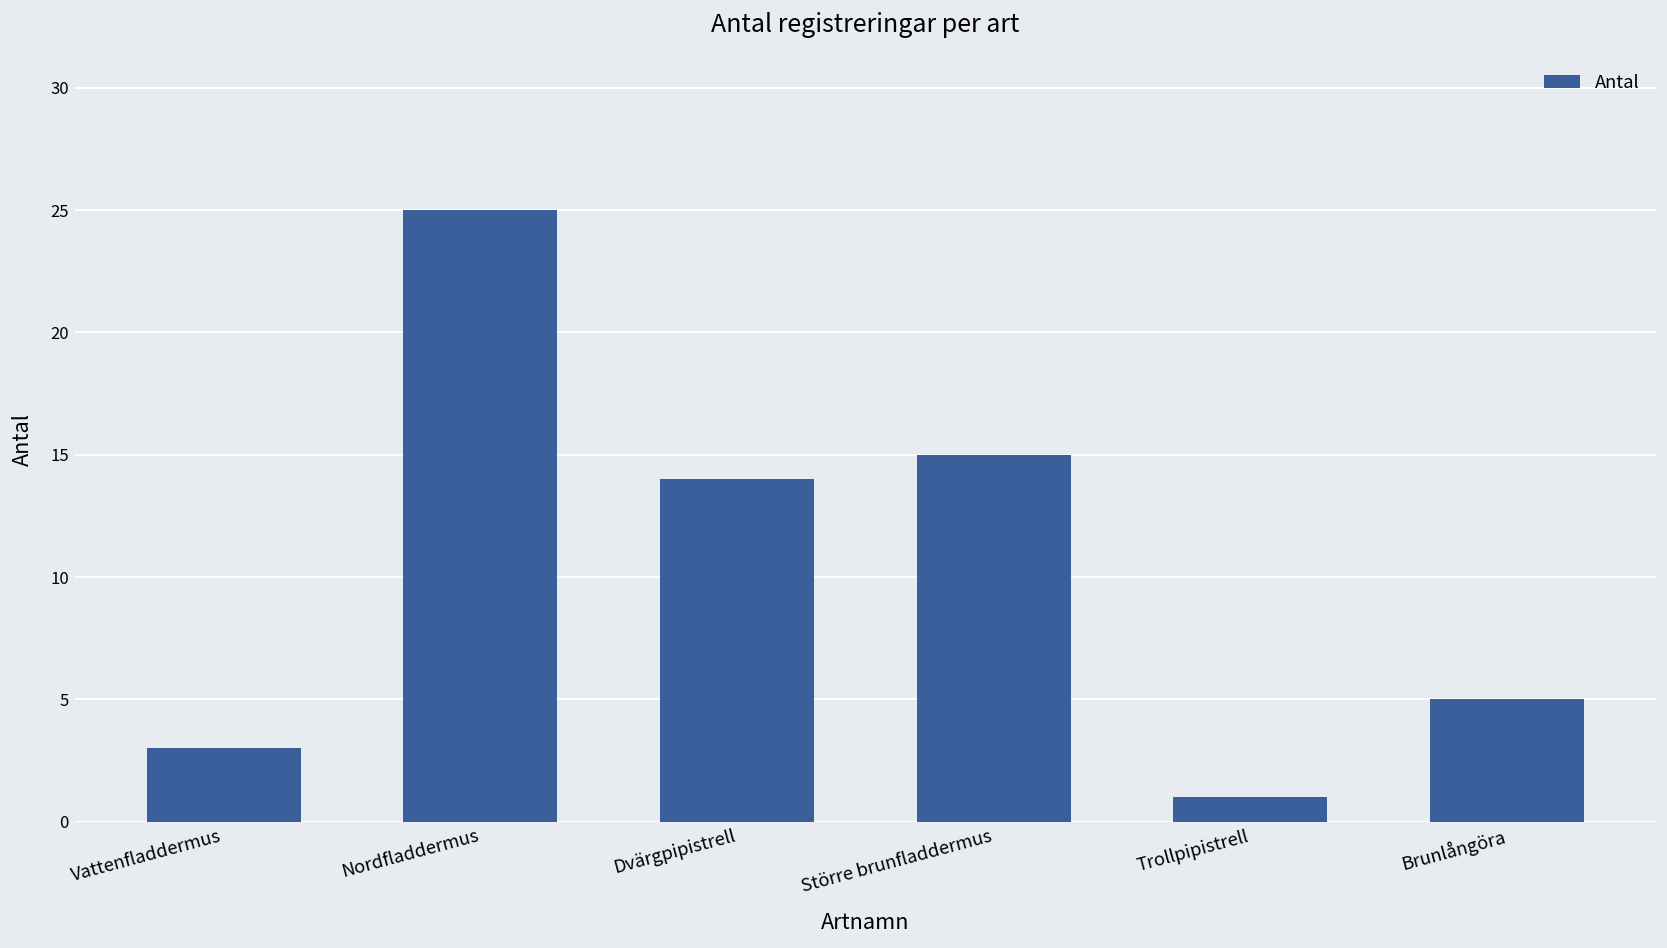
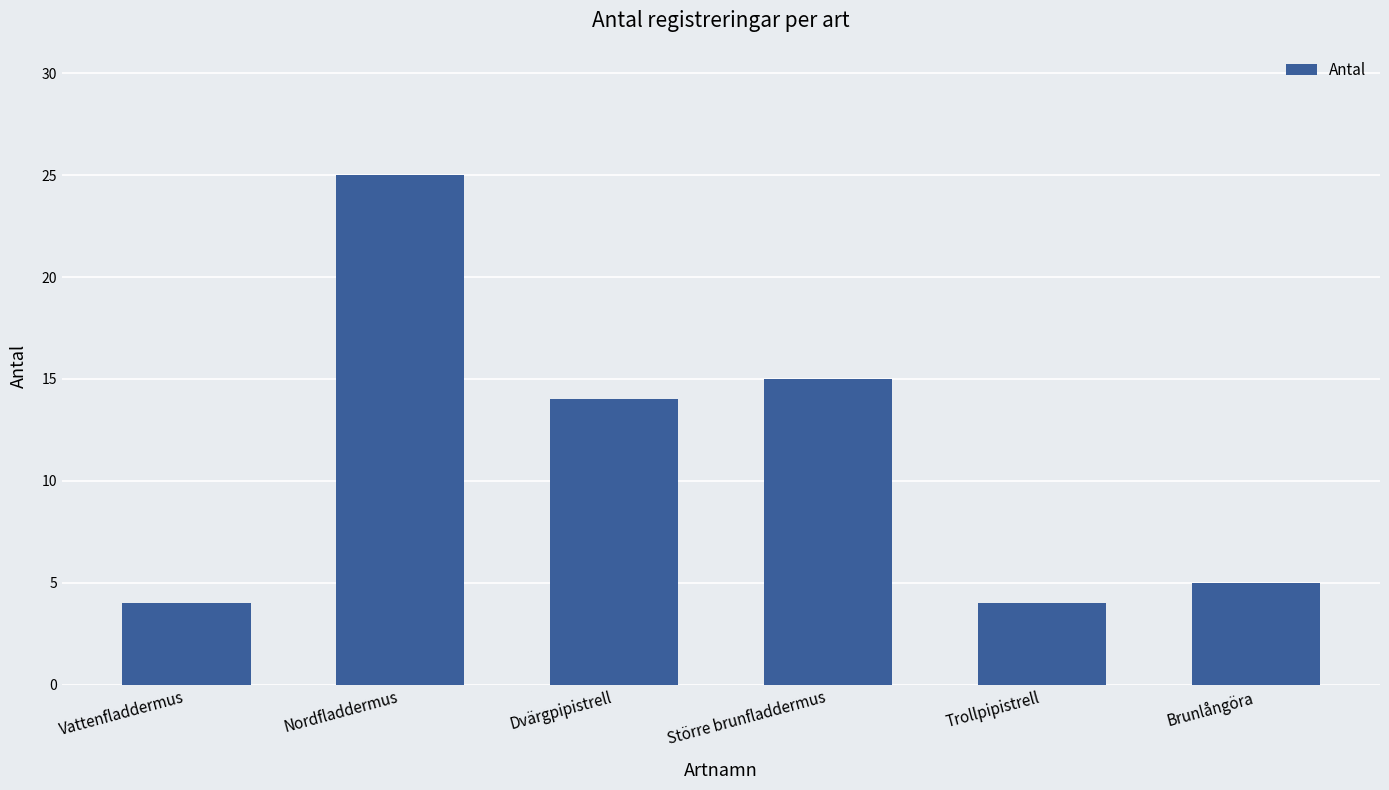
Vattenfladdermus: 3 -> 4
Trollpipistrell: 1 -> 4
